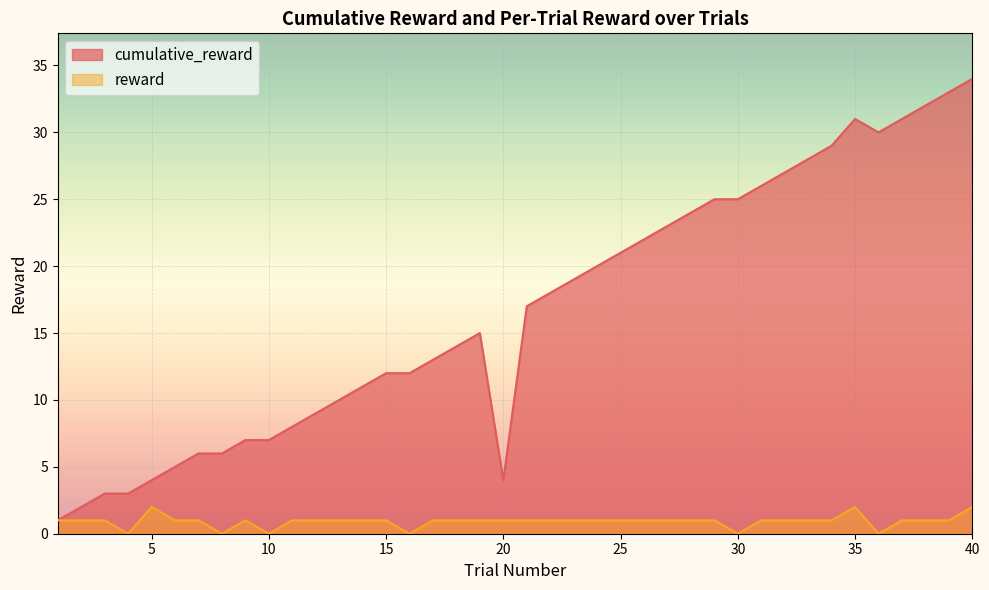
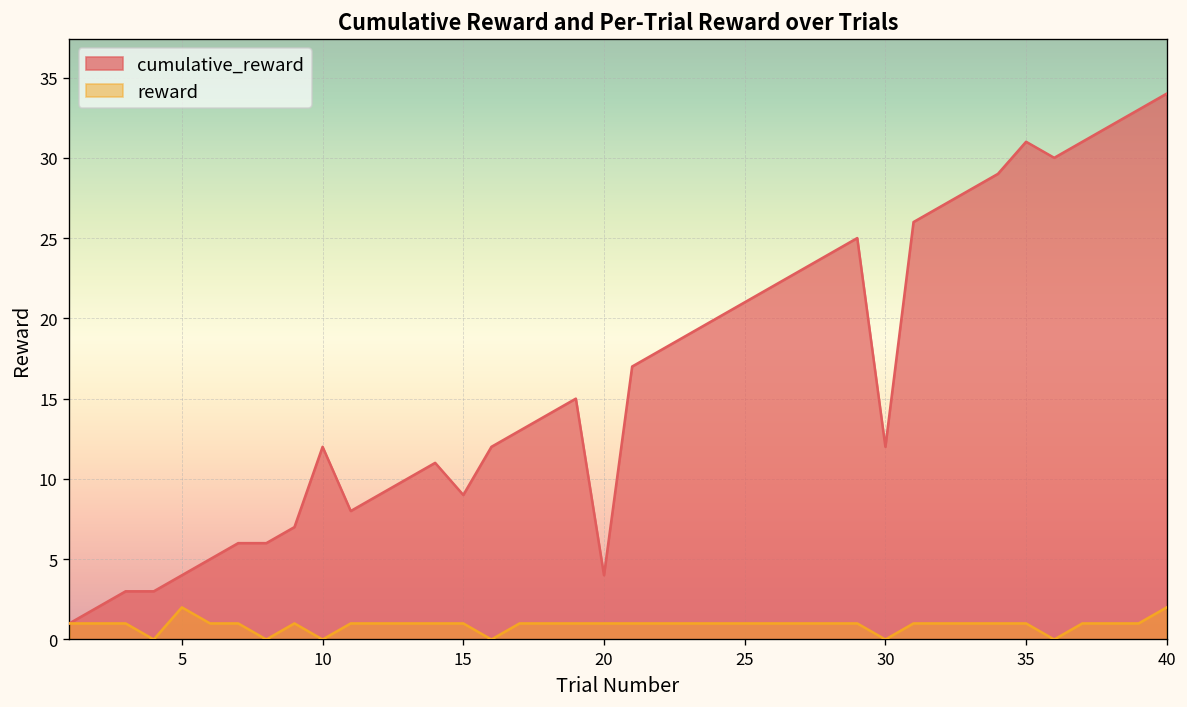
cumulative_reward, 10: 7 -> 12
cumulative_reward, 15: 12 -> 9
cumulative_reward, 30: 25 -> 12
reward, 35: 2 -> 1
